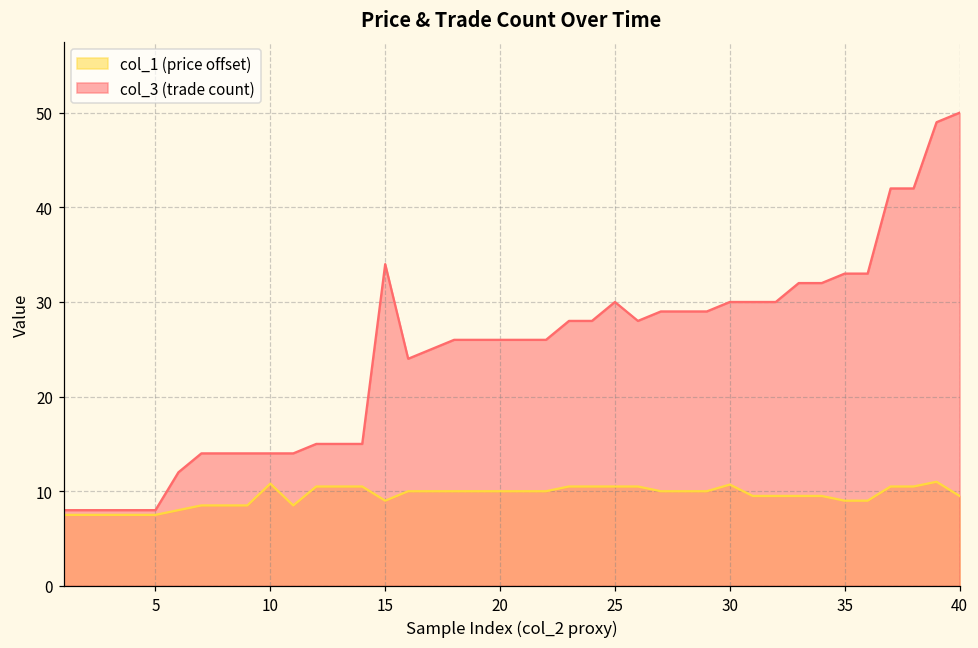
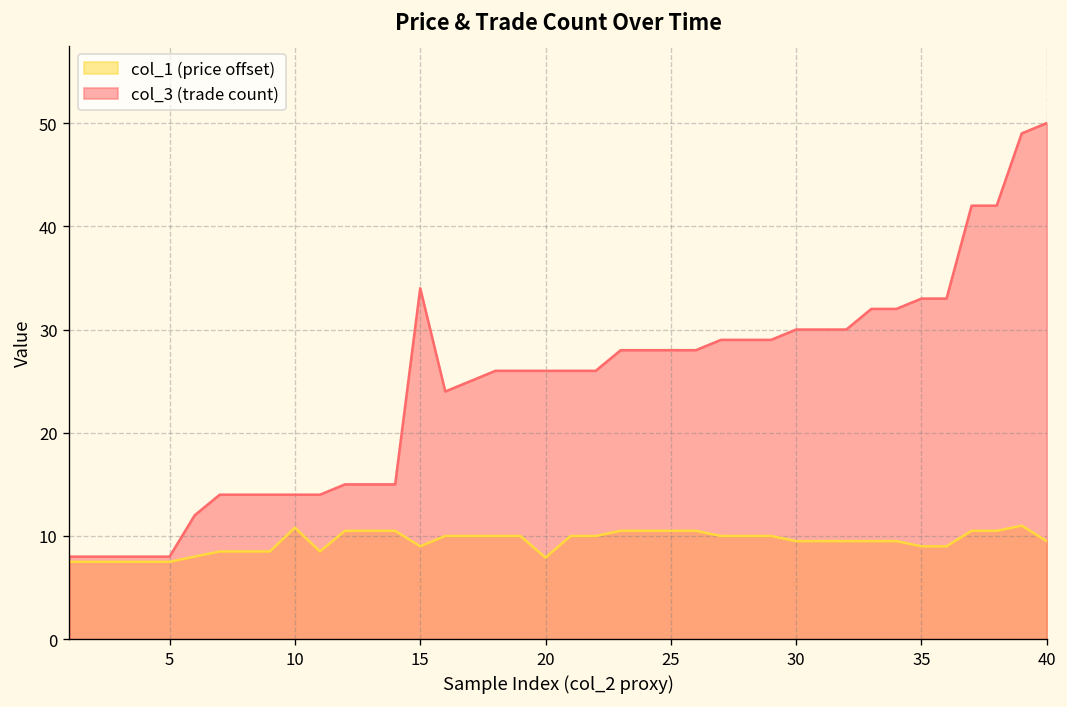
col_1 (price offset), 20: 10 -> 8
col_3 (trade count), 25: 30 -> 28
col_1 (price offset), 30: 11 -> 10
